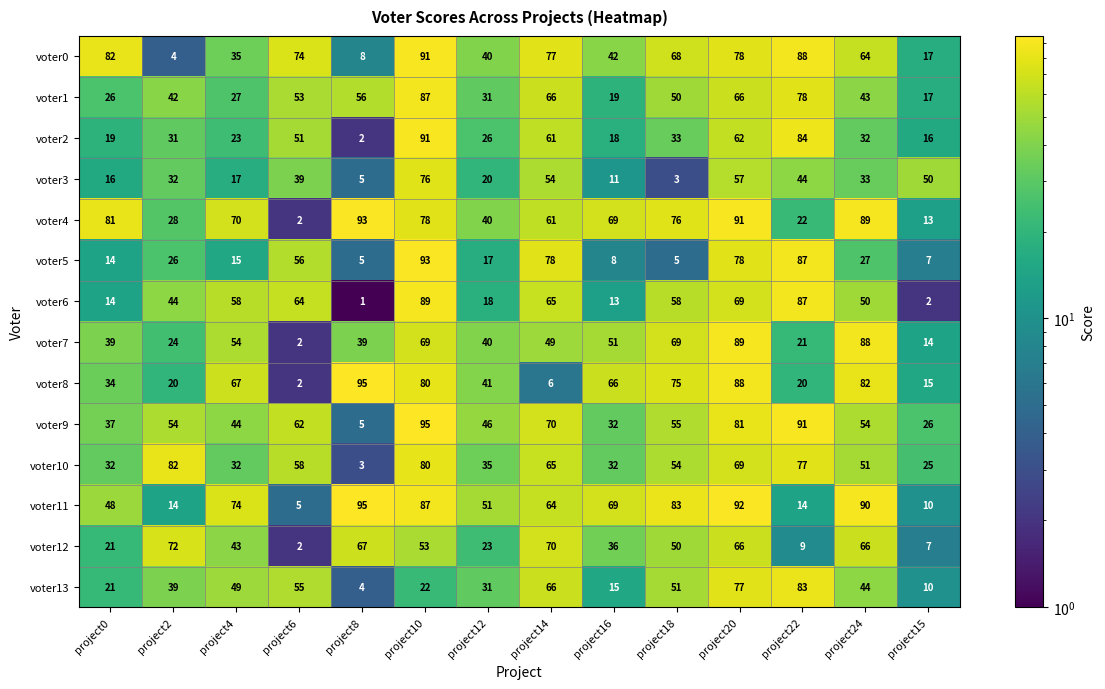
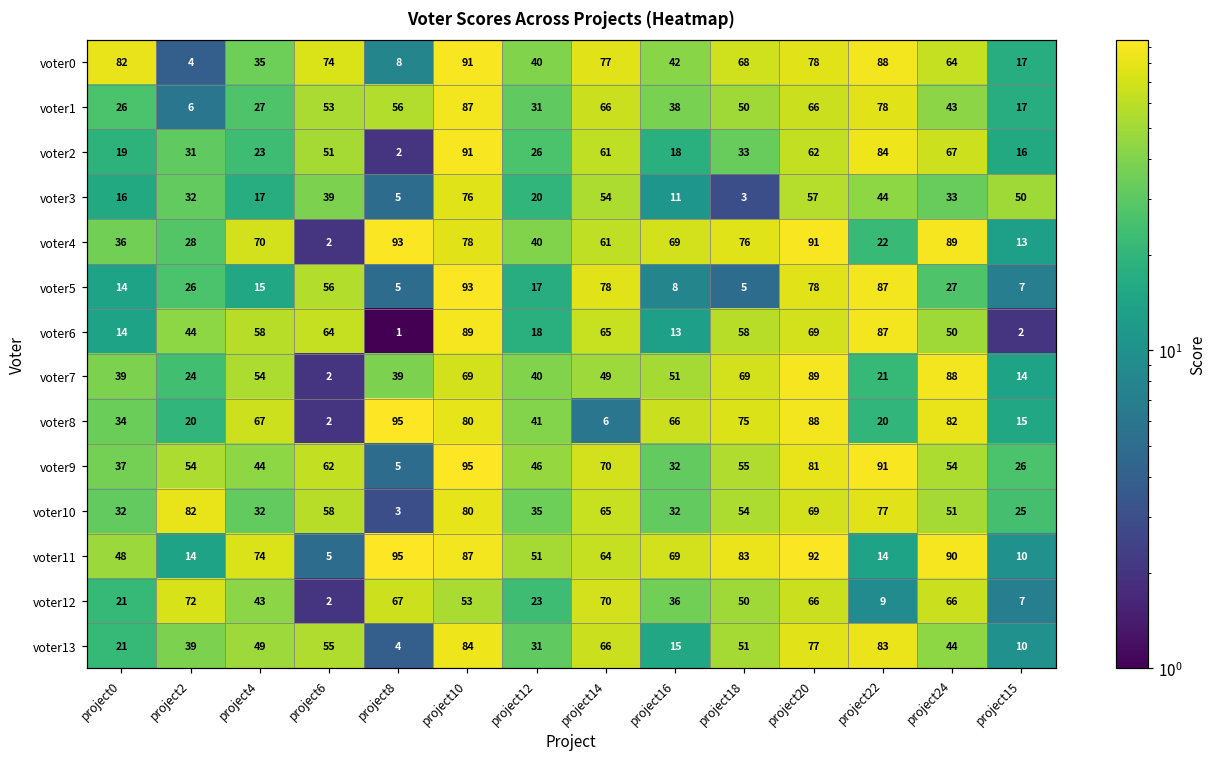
voter1, project2: 42 -> 6
voter1, project16: 19 -> 38
voter2, project24: 32 -> 67
voter4, project0: 81 -> 36
voter13, project10: 22 -> 84
